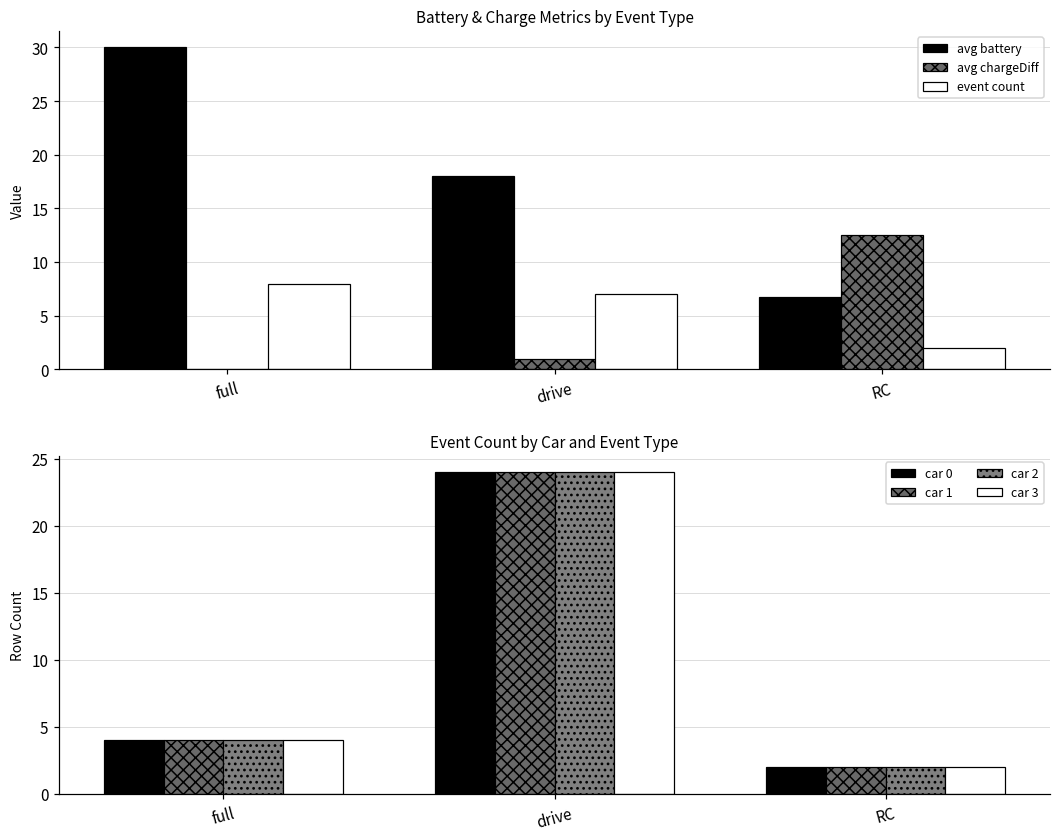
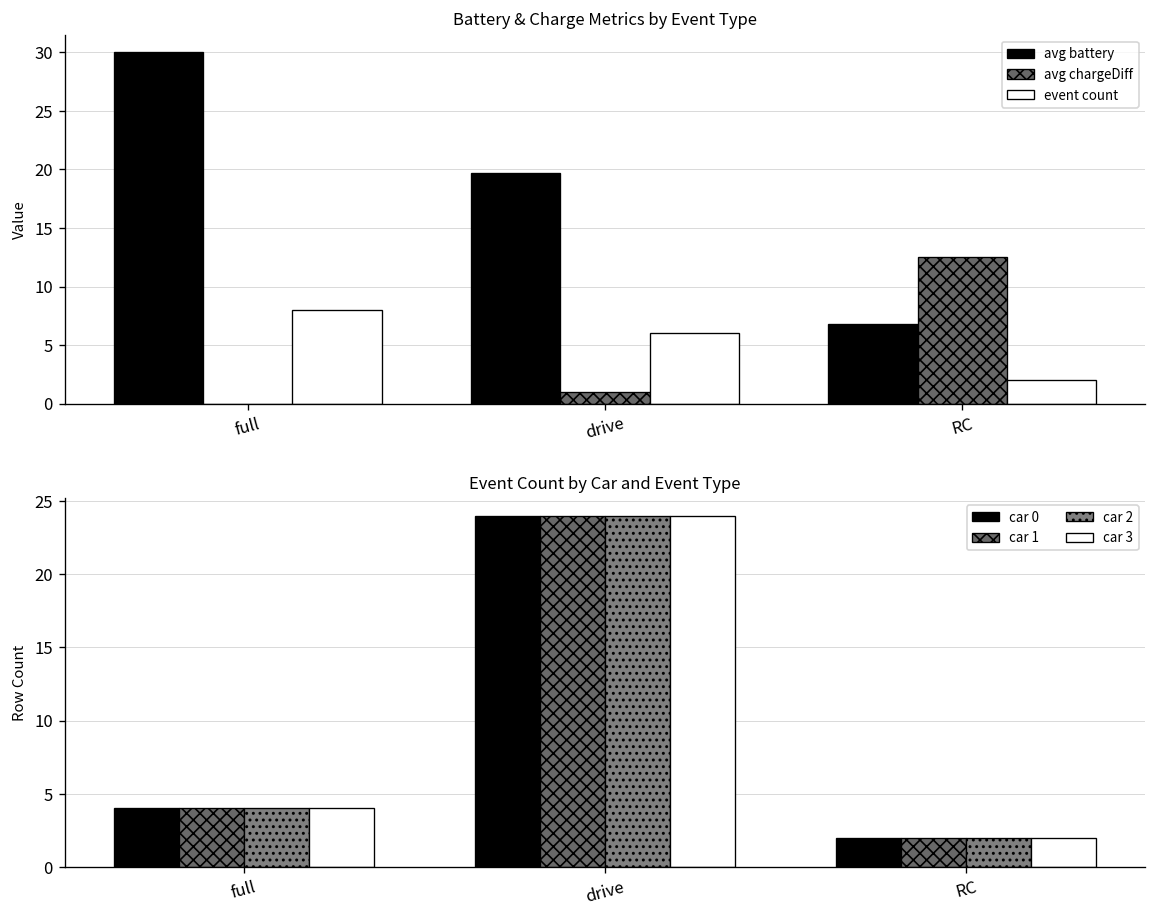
Battery & Charge Metrics by Event Type, avg battery, drive: 18 -> 20
Battery & Charge Metrics by Event Type, event count, drive: 7 -> 6
